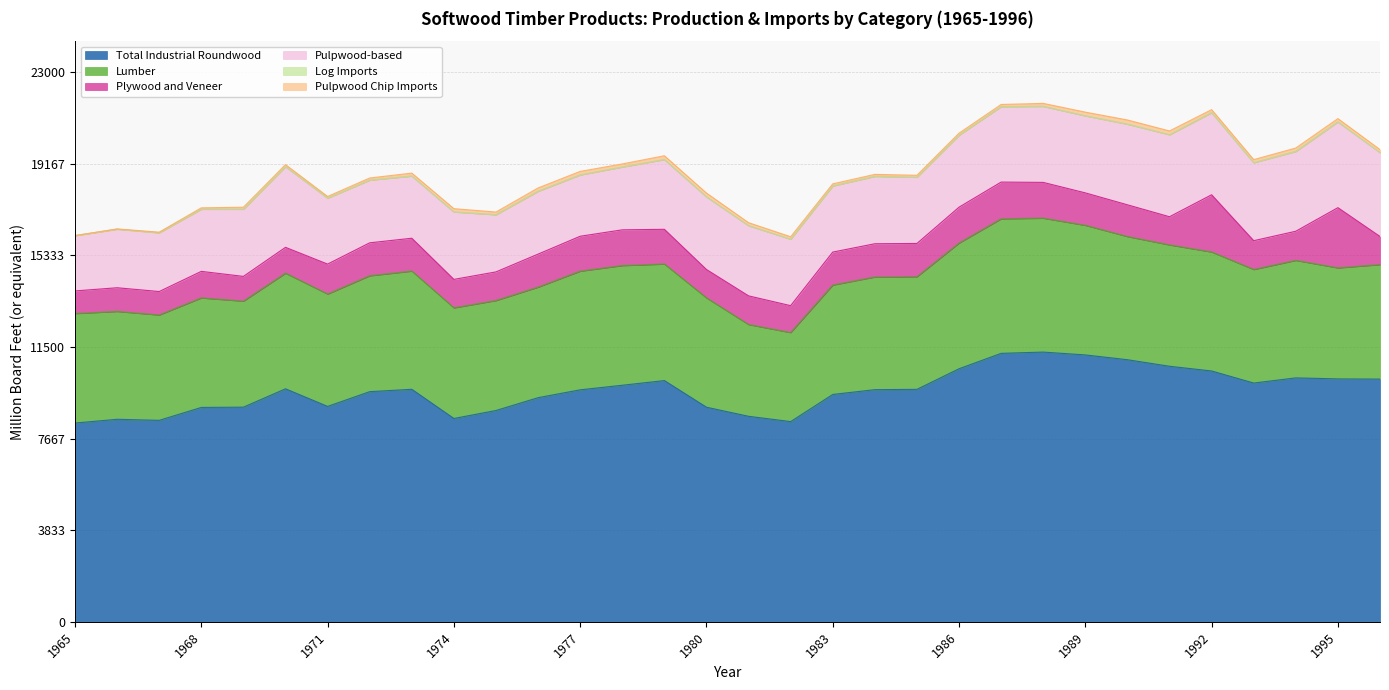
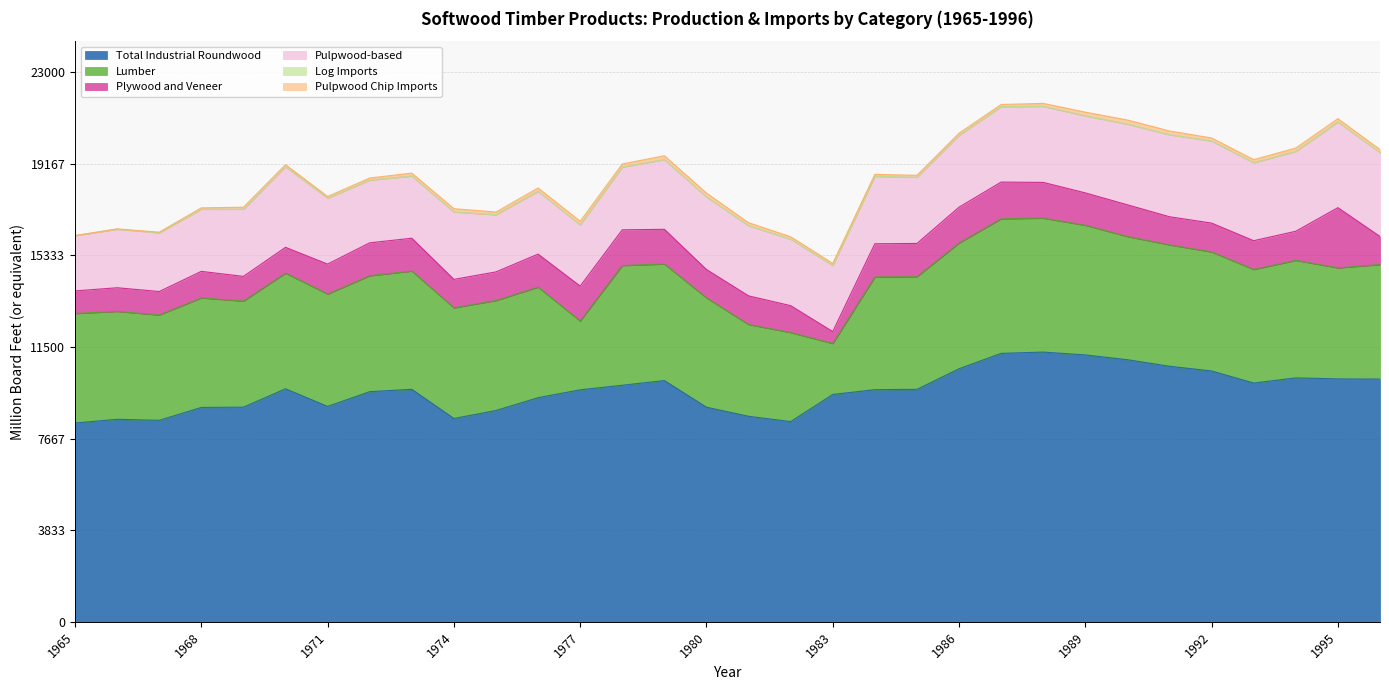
Lumber, 1977: 5000 -> 2900
Lumber, 1983: 4600 -> 2100
Plywood and Veneer, 1983: 1400 -> 500
Plywood and Veneer, 1992: 2400 -> 1200
